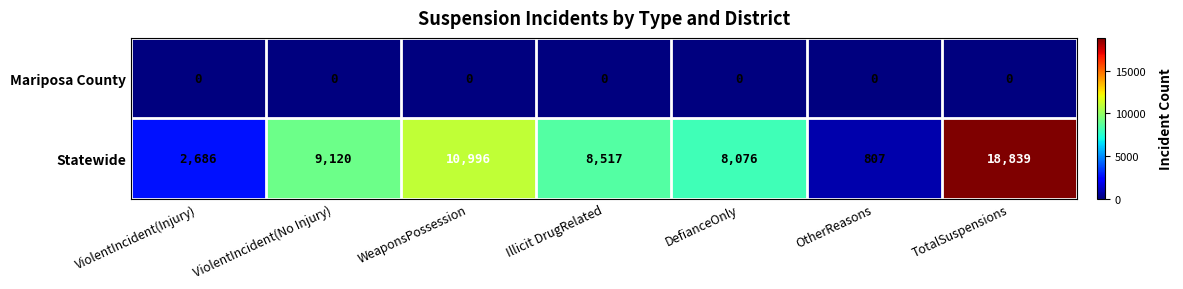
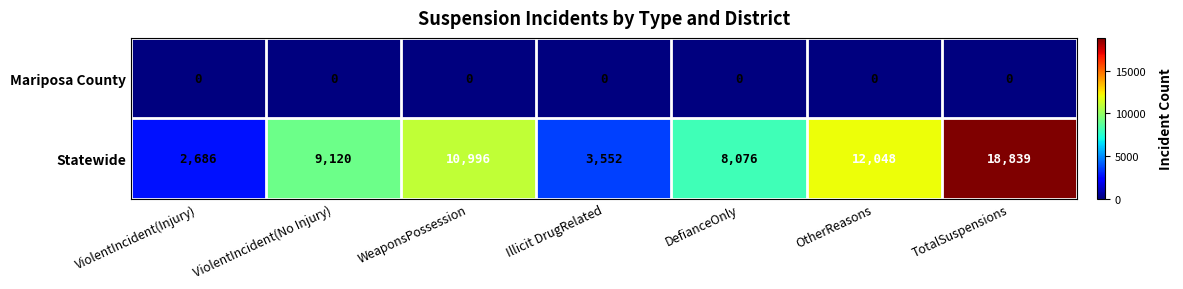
Statewide, Illicit DrugRelated: 8,517 -> 3,552
Statewide, OtherReasons: 807 -> 12,048
